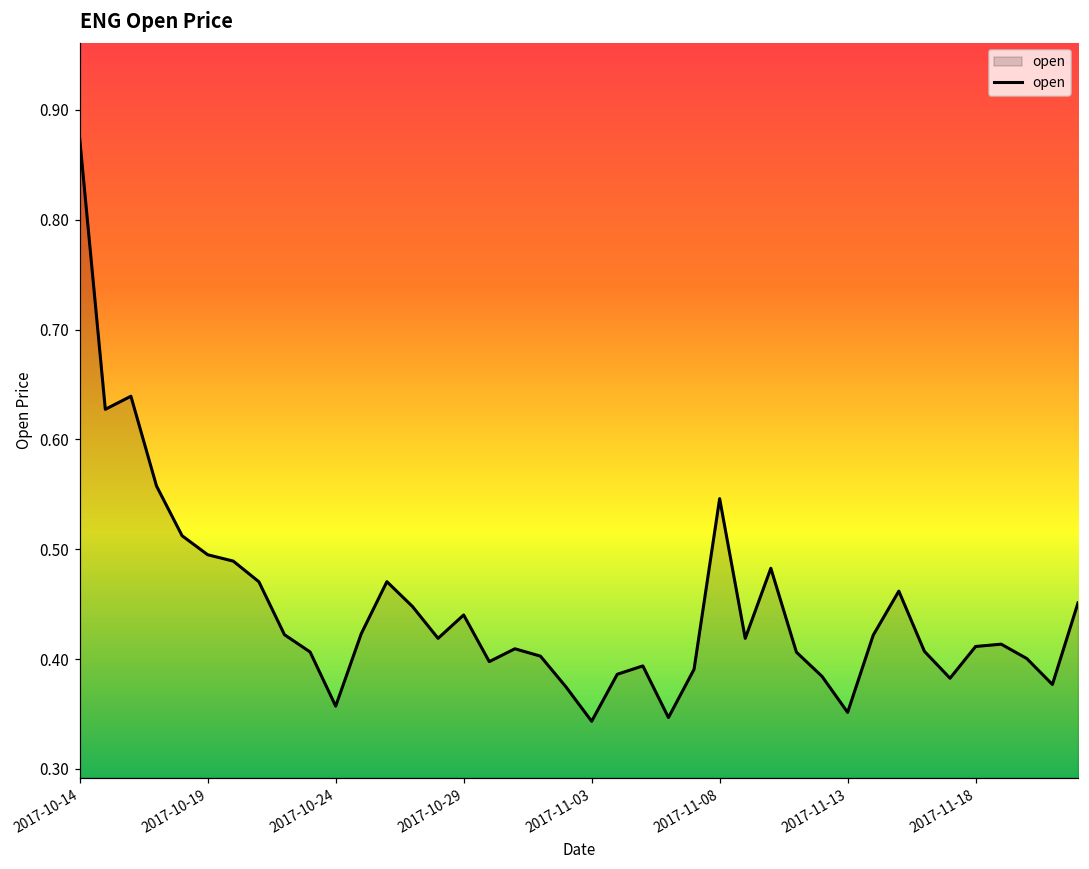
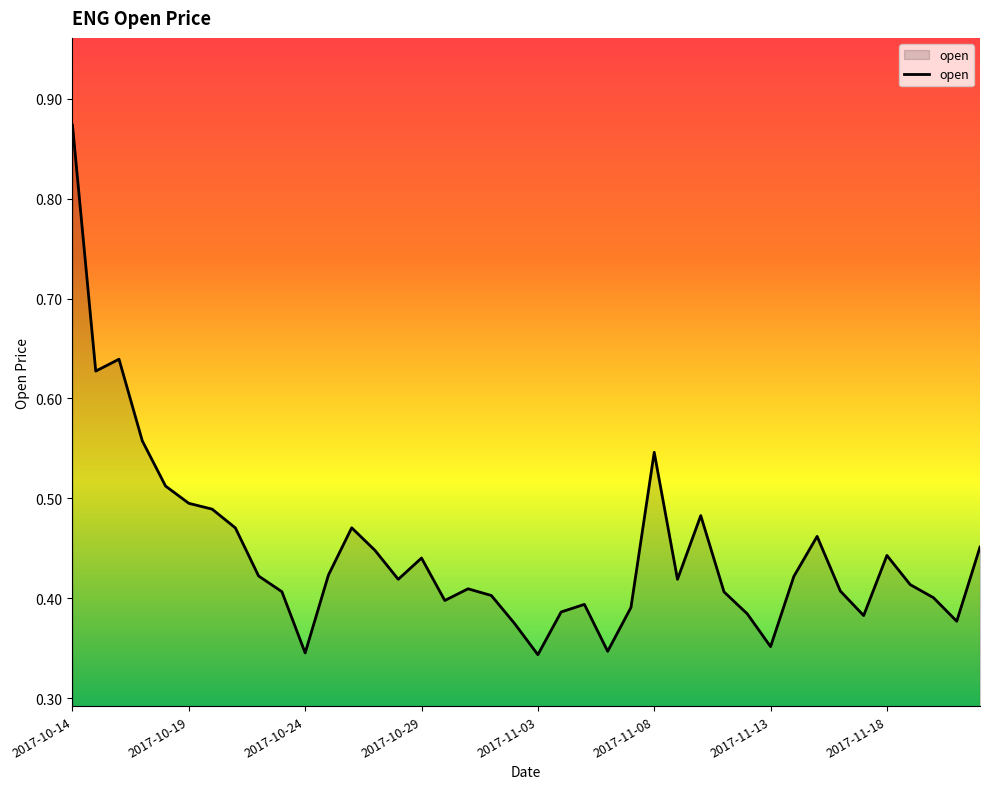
2017-10-24: 0.36 -> 0.35
2017-11-18: 0.41 -> 0.44
